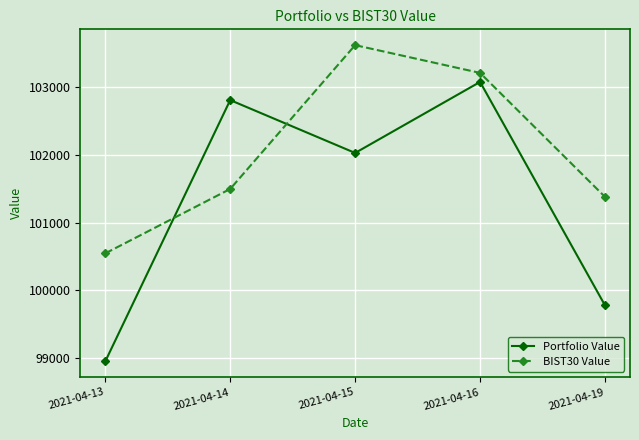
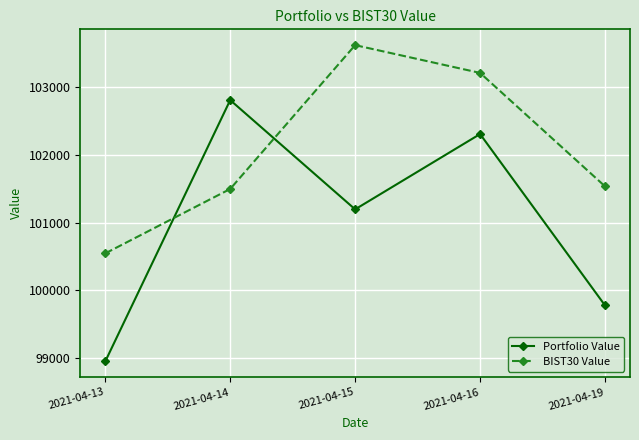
Portfolio Value, 2021-04-15: 102000 -> 101200
Portfolio Value, 2021-04-16: 103100 -> 102300
BIST30 Value, 2021-04-19: 101400 -> 101500
